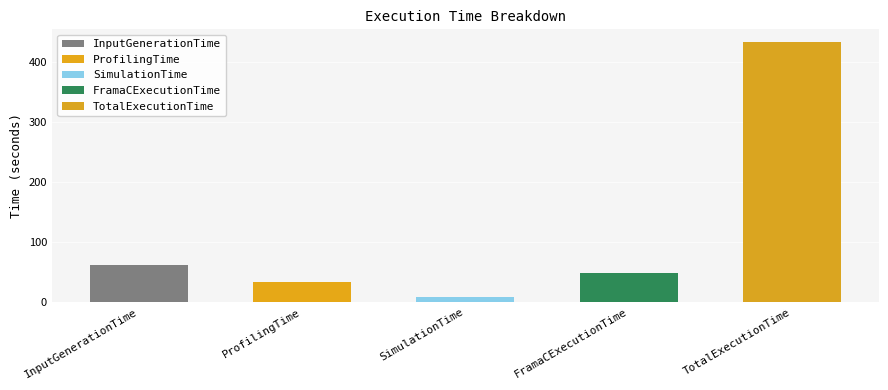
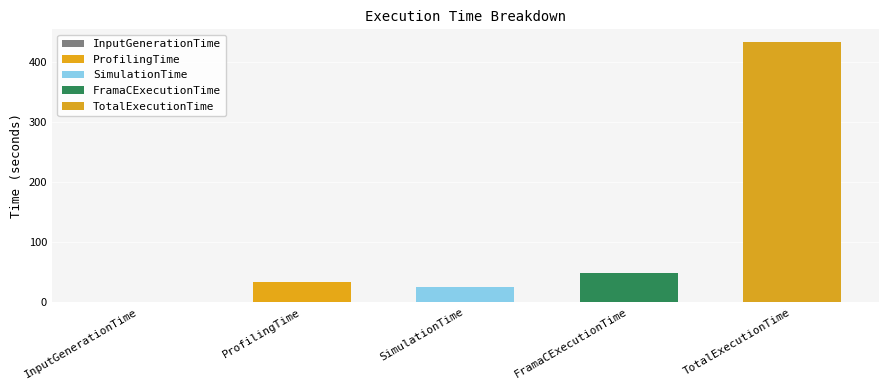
InputGenerationTime: 60 -> 0
SimulationTime: 10 -> 20
